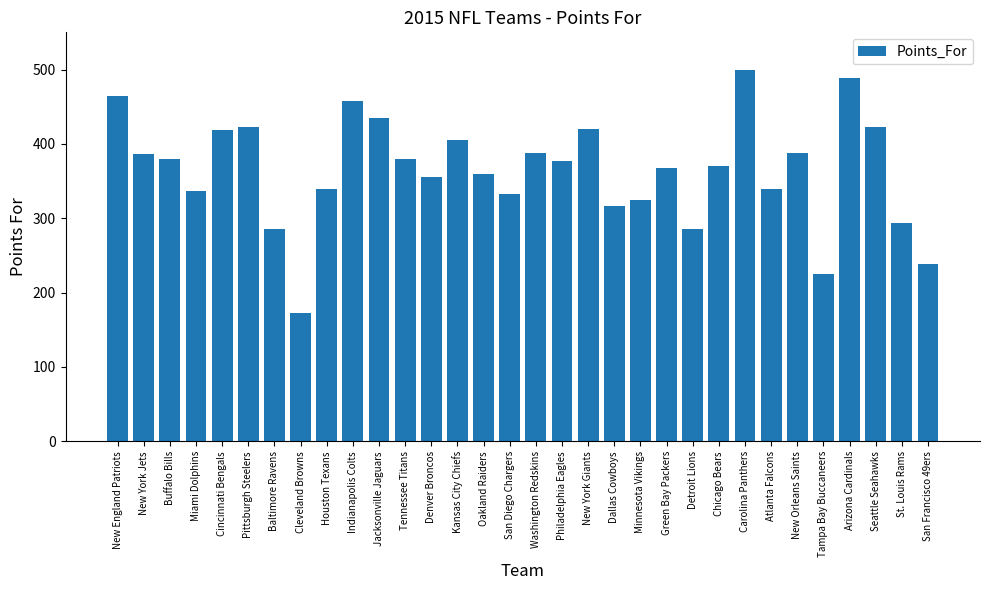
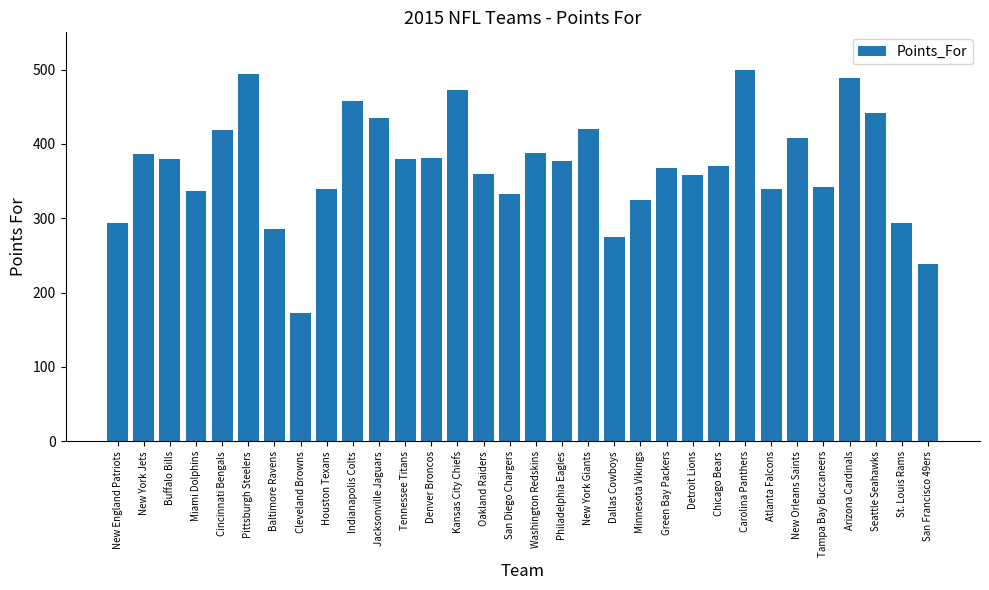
New England Patriots: 470 -> 290
Pittsburgh Steelers: 420 -> 490
Denver Broncos: 360 -> 380
Kansas City Chiefs: 410 -> 470
Dallas Cowboys: 320 -> 280
Detroit Lions: 290 -> 360
New Orleans Saints: 390 -> 410
Tampa Bay Buccaneers: 230 -> 340
Seattle Seahawks: 420 -> 440
